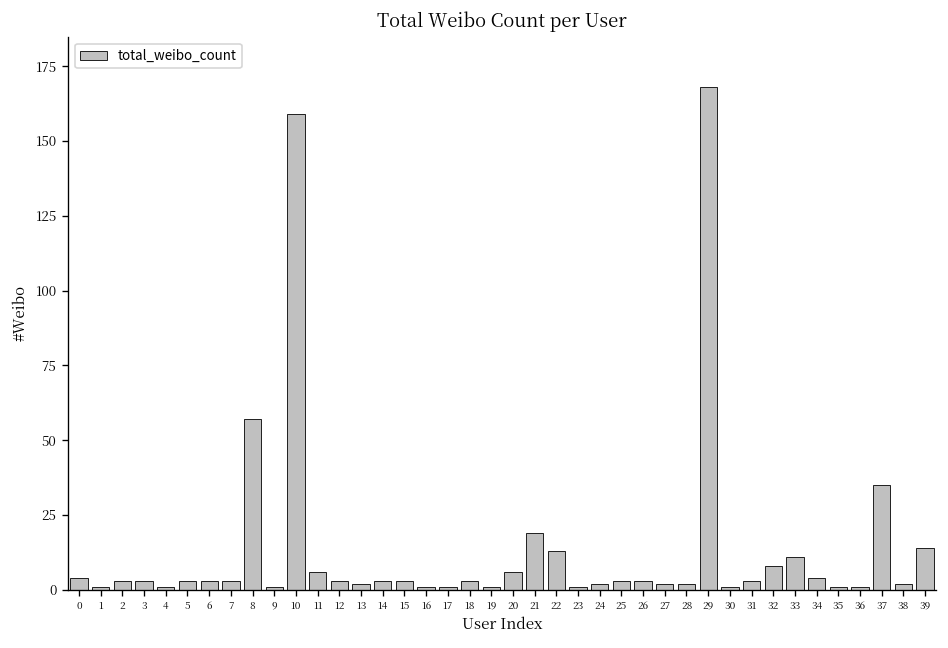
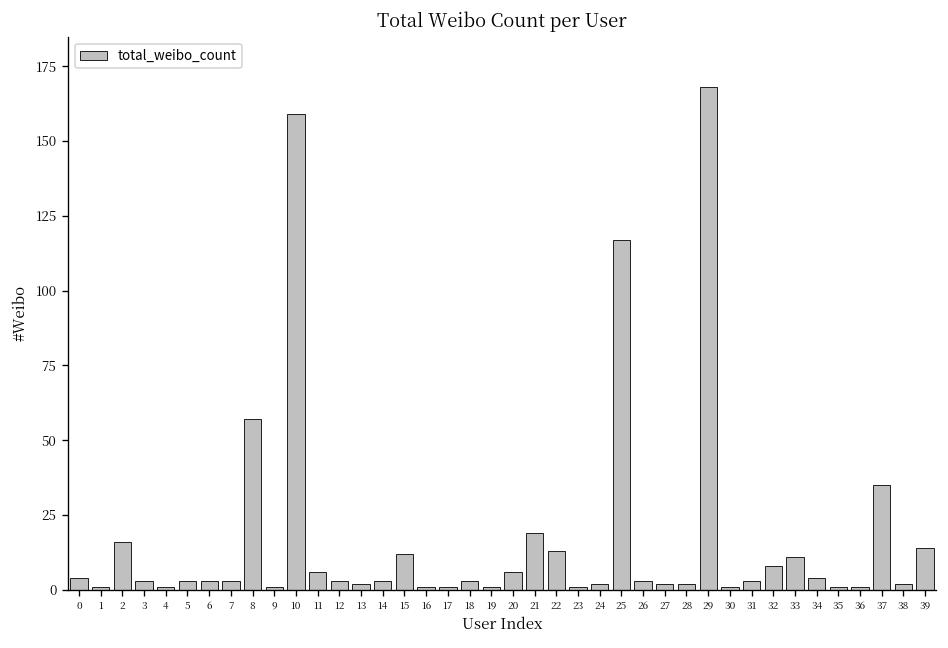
2: 3 -> 16
15: 3 -> 12
25: 3 -> 117
